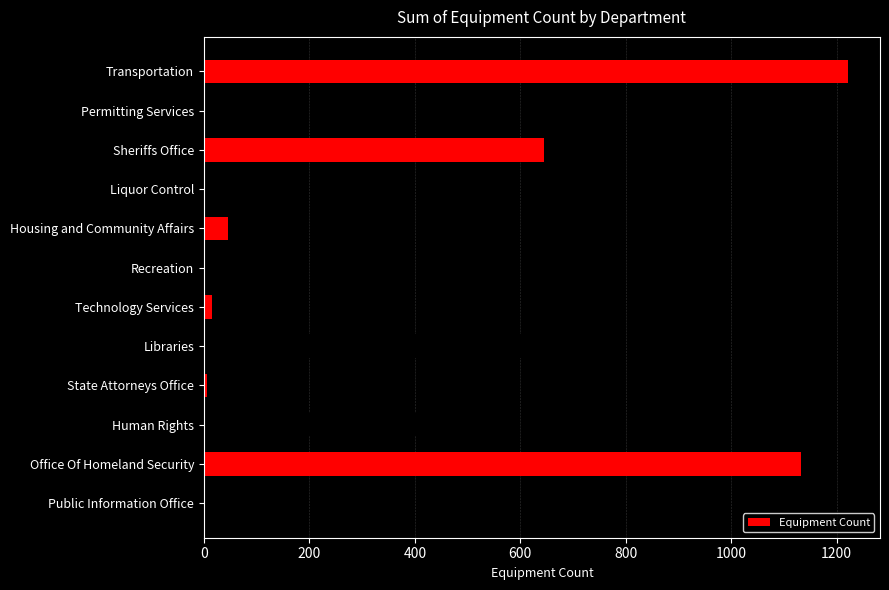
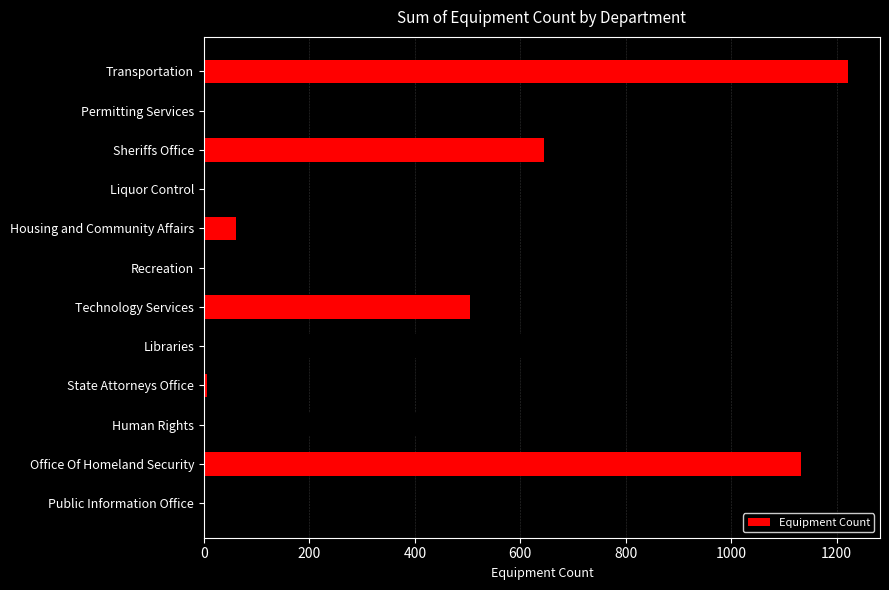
Housing and Community Affairs: 50 -> 60
Technology Services: 20 -> 500
